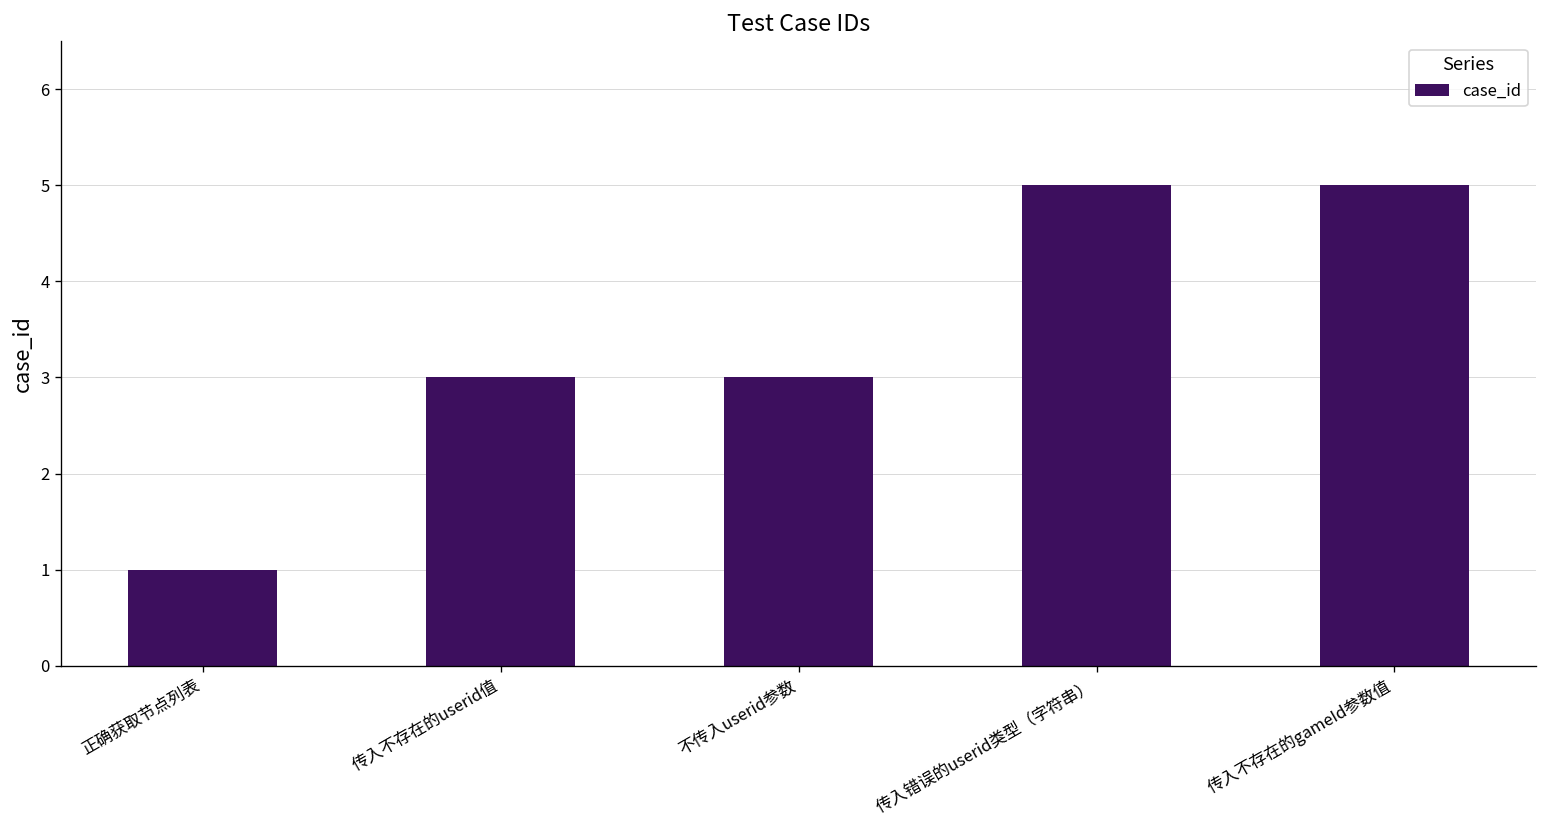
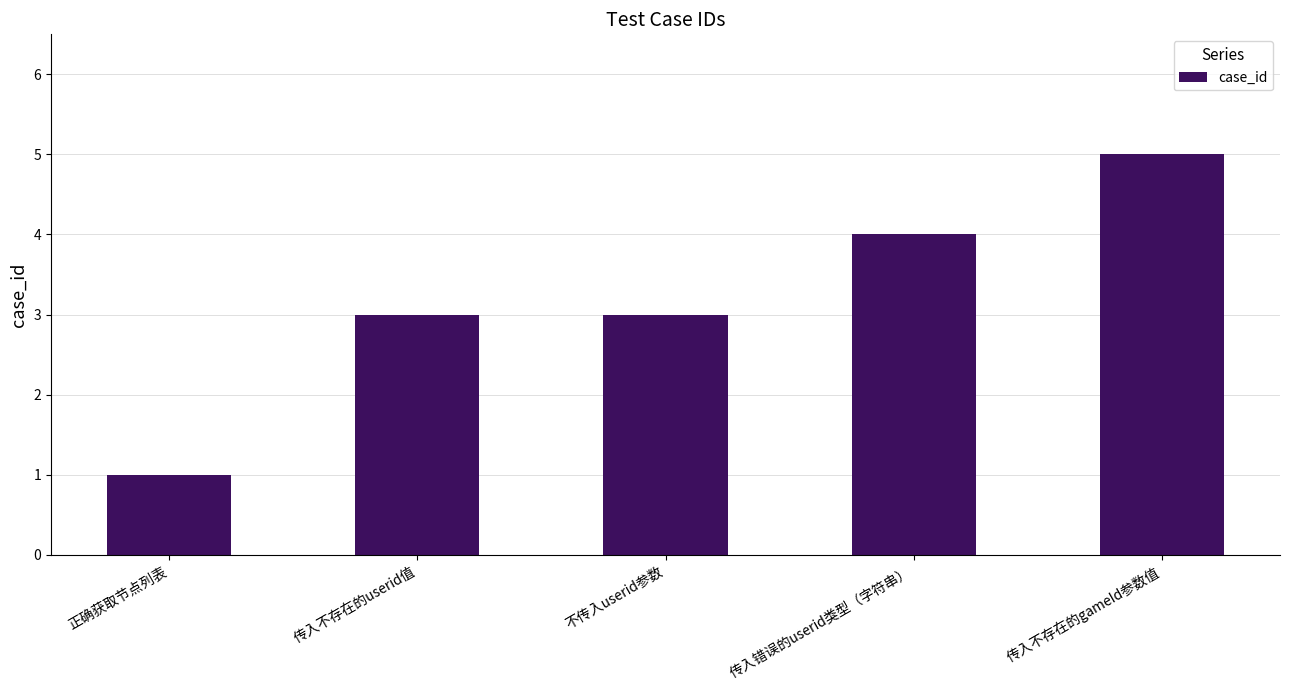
传入错误的userid类型（字符串）: 5 -> 4
